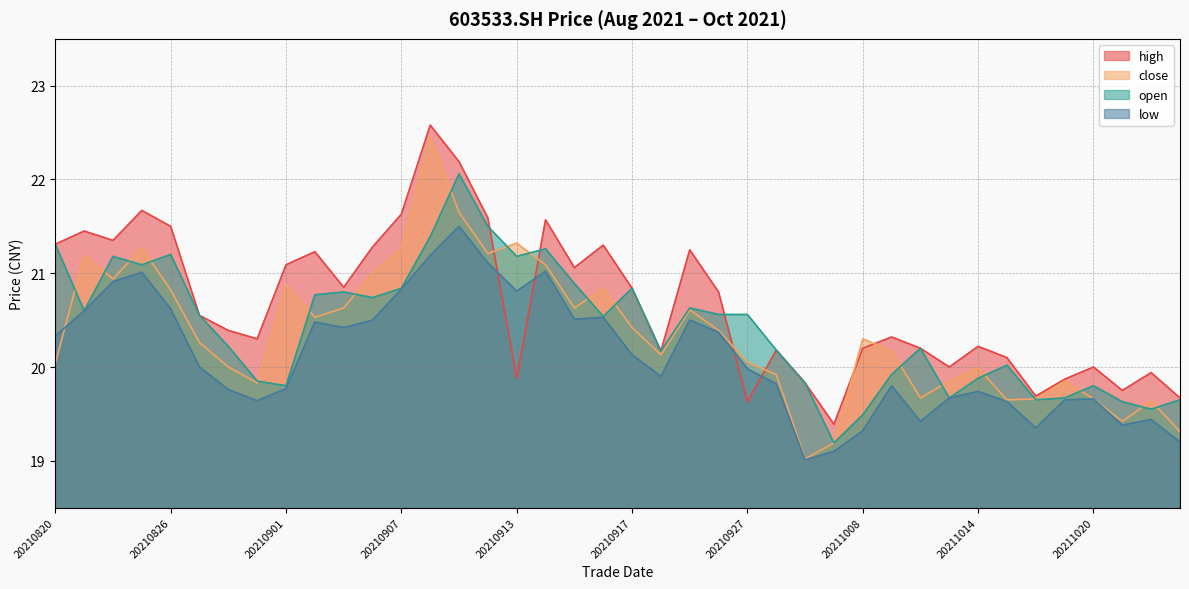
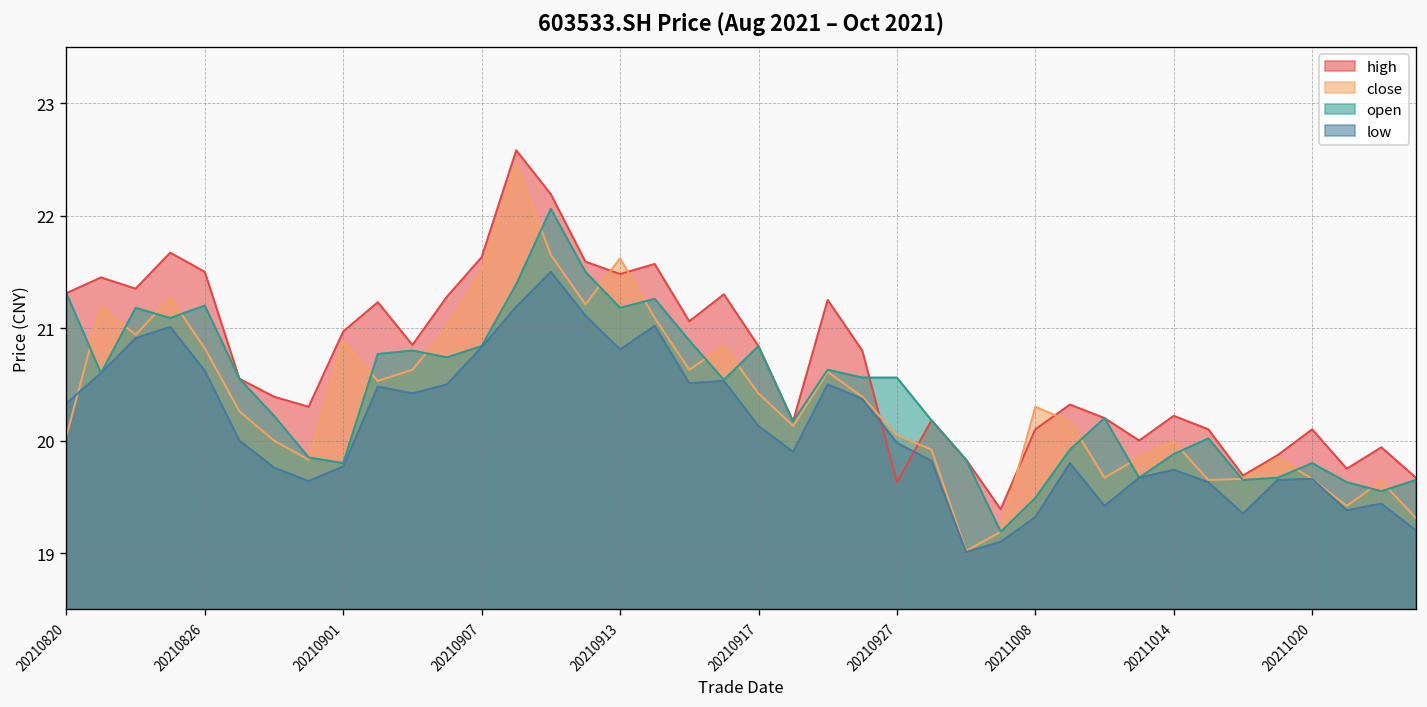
high, 20210901: 21.1 -> 21.0
close, 20210907: 21.3 -> 21.5
high, 20210913: 19.9 -> 21.5
close, 20210913: 21.3 -> 21.6
high, 20211008: 20.2 -> 20.1
high, 20211020: 20.0 -> 20.1
